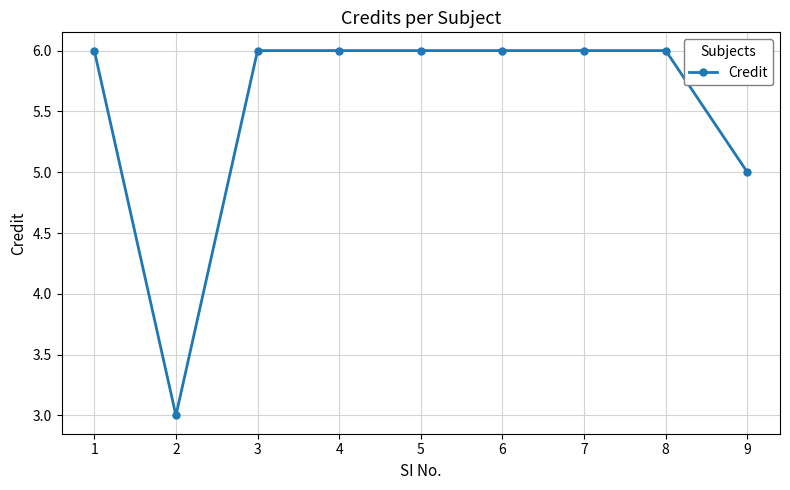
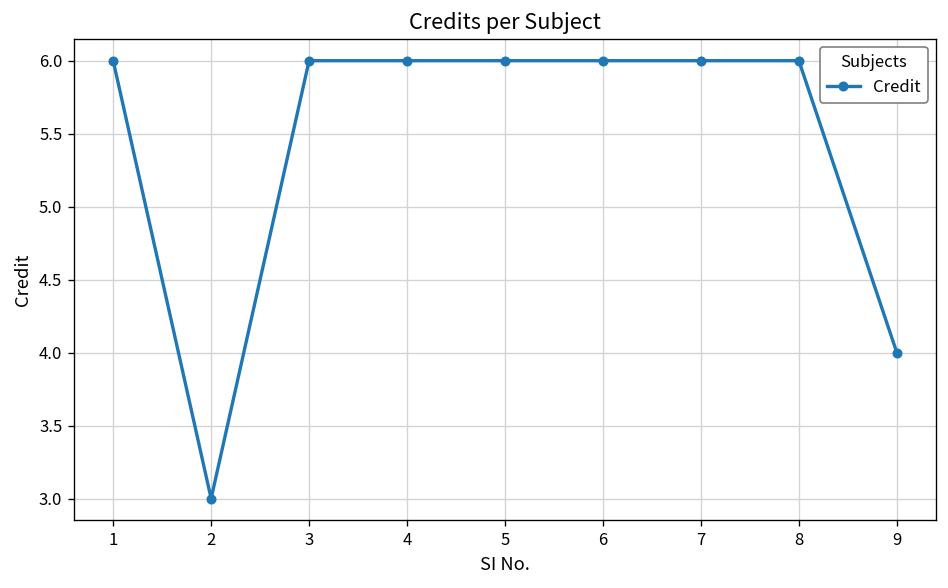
9: 5 -> 4
